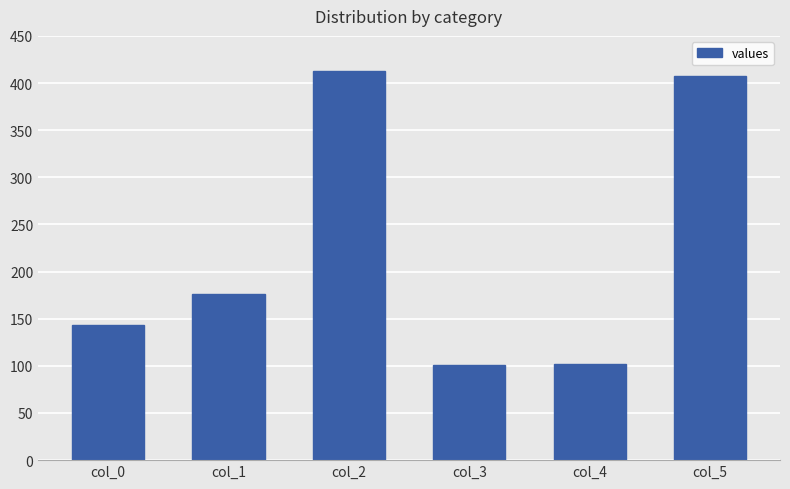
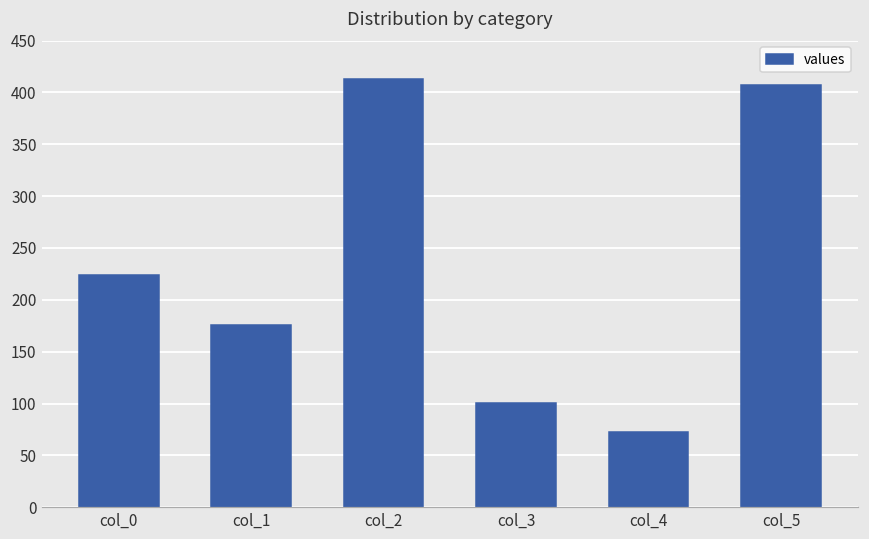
col_0: 140 -> 220
col_4: 100 -> 70
